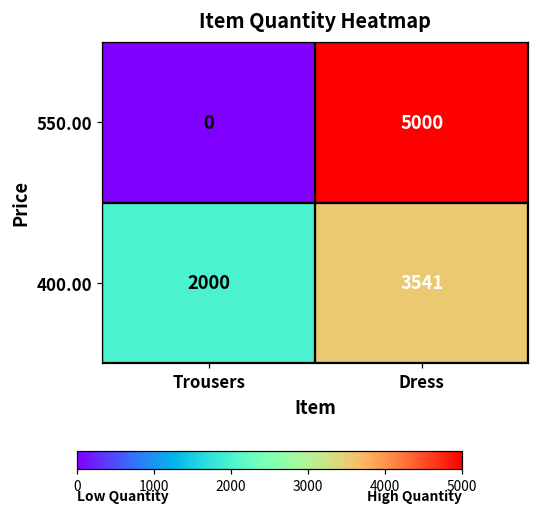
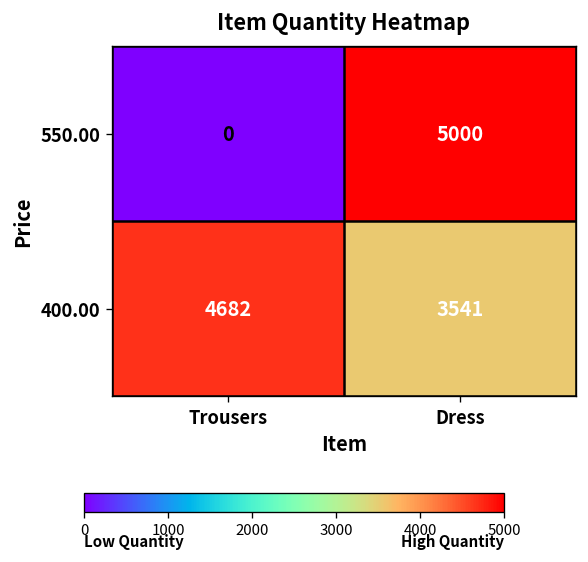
400.00, Trousers: 2000 -> 4682
